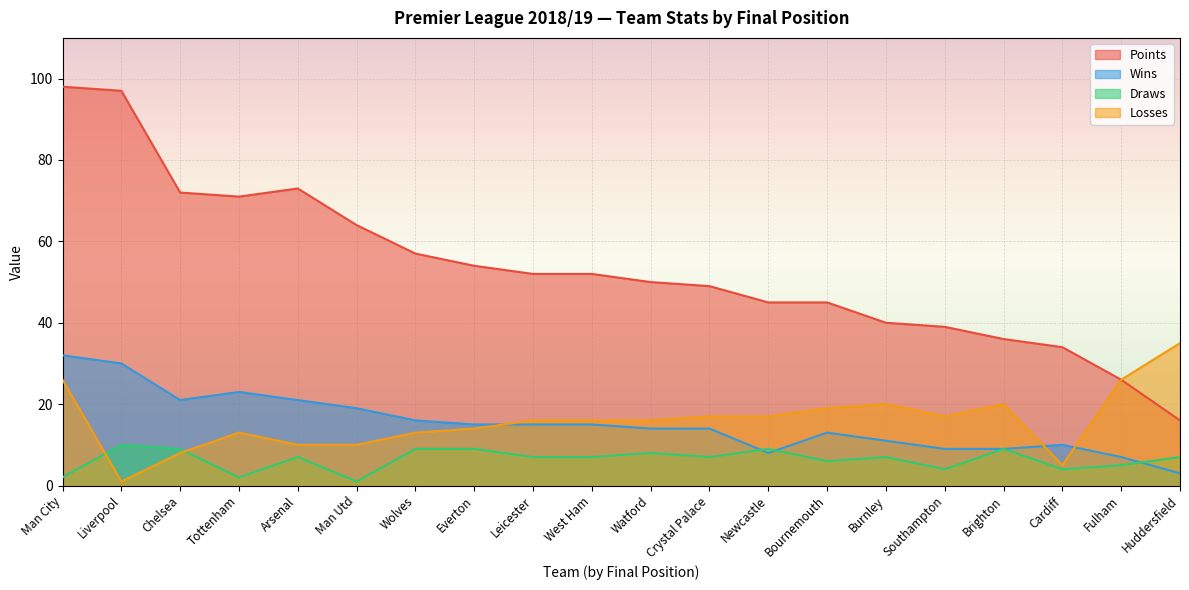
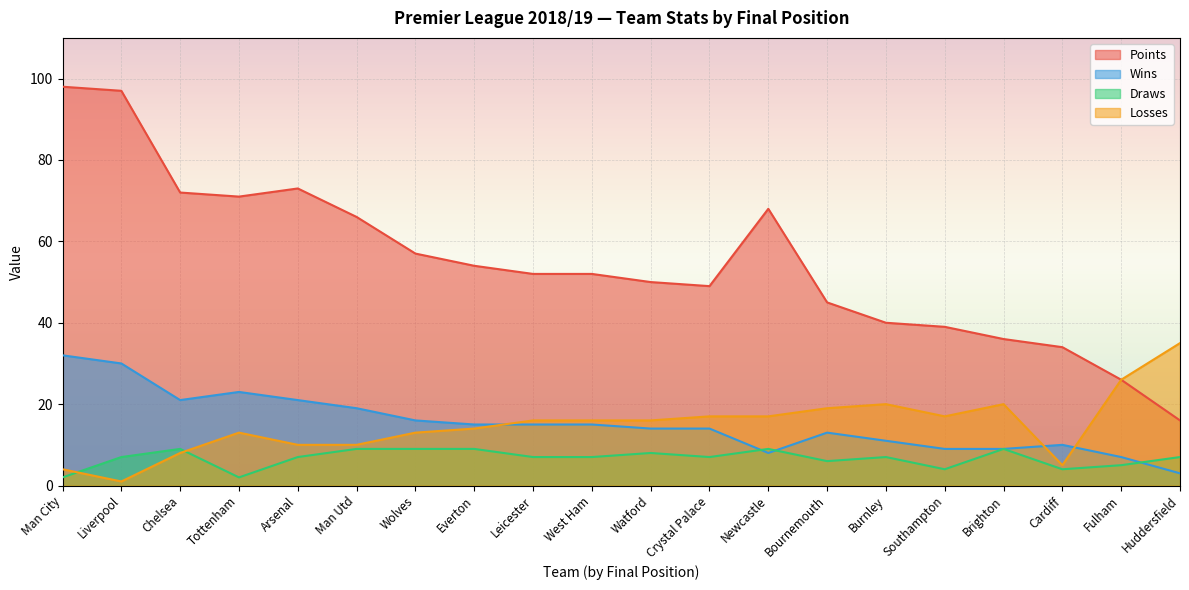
Losses, Man City: 26 -> 4
Draws, Liverpool: 10 -> 7
Points, Man Utd: 64 -> 66
Draws, Man Utd: 1 -> 9
Points, Newcastle: 45 -> 68
